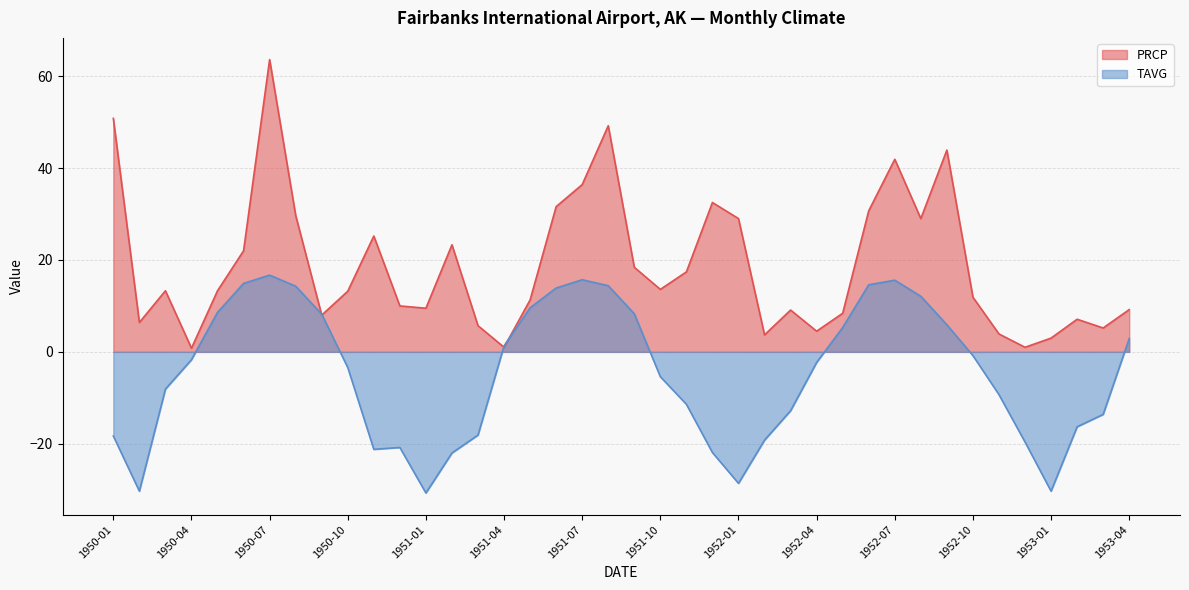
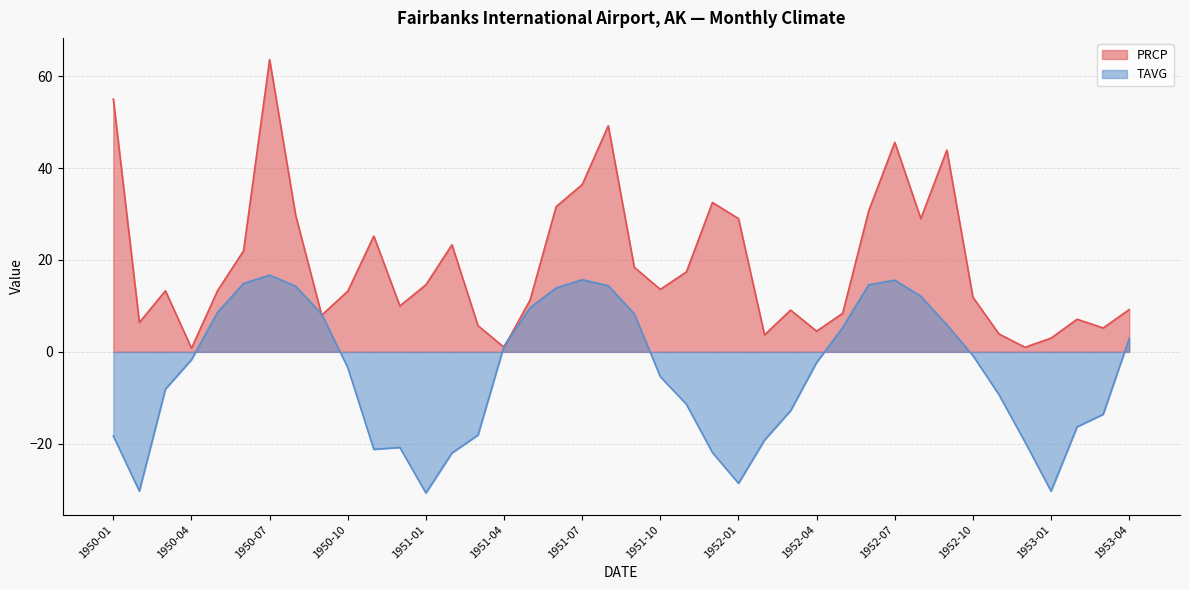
PRCP, 1950-01: 51 -> 55
PRCP, 1951-01: 10 -> 15
PRCP, 1952-07: 42 -> 46
